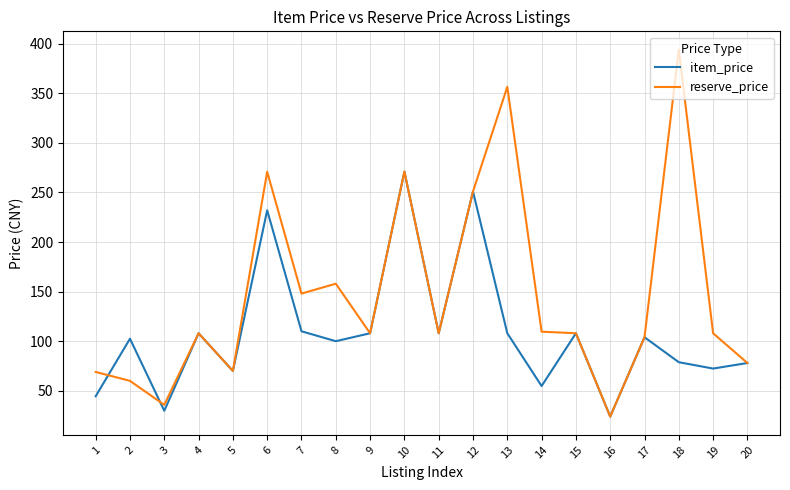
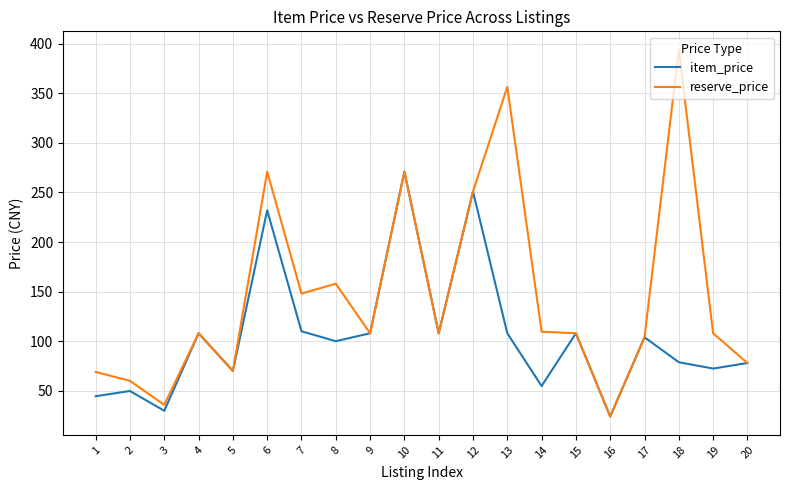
item_price, 2: 100 -> 50
